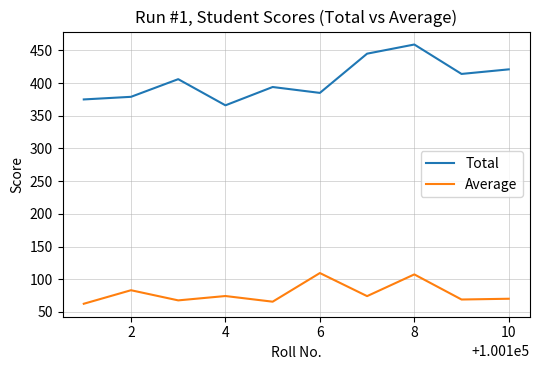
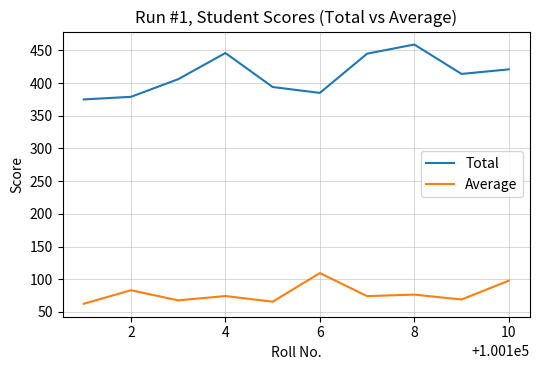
Total, 4: 370 -> 450
Average, 8: 110 -> 80
Average, 10: 70 -> 100
